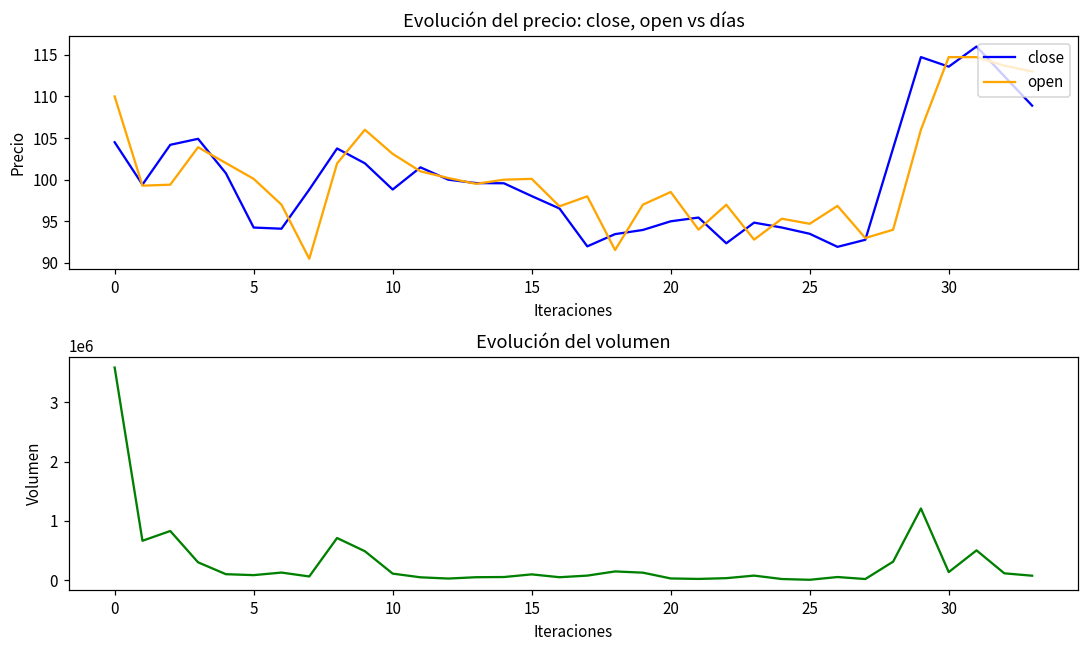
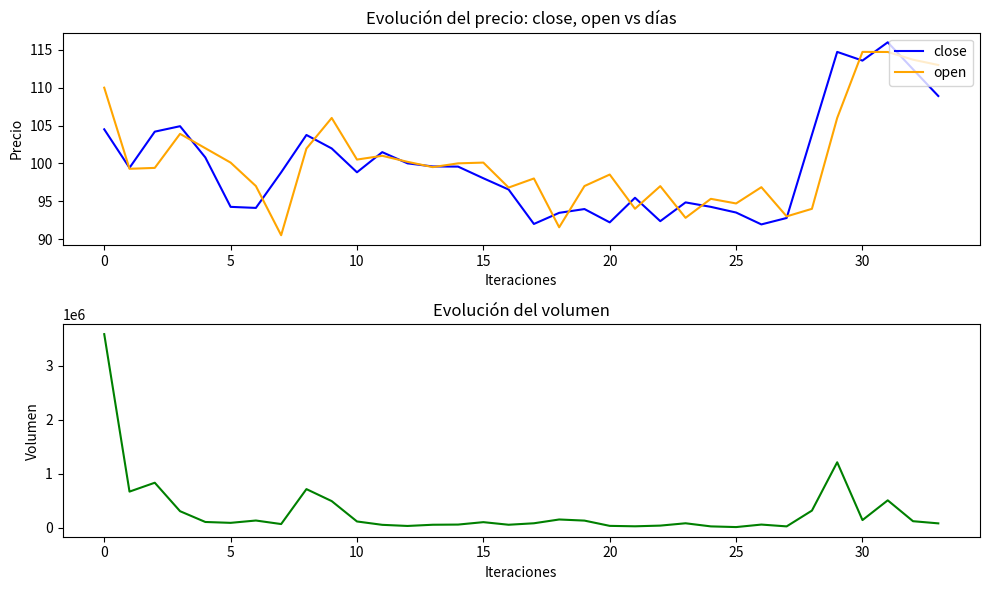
Evolución del precio: close, open vs días, open, 10: 103 -> 101
Evolución del precio: close, open vs días, close, 20: 95 -> 92
